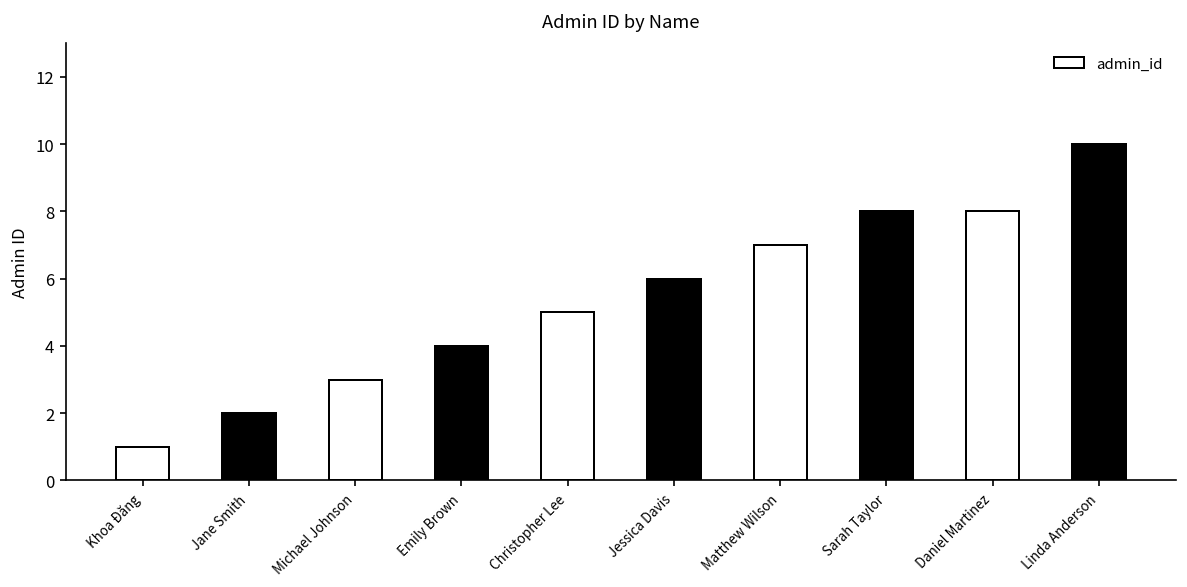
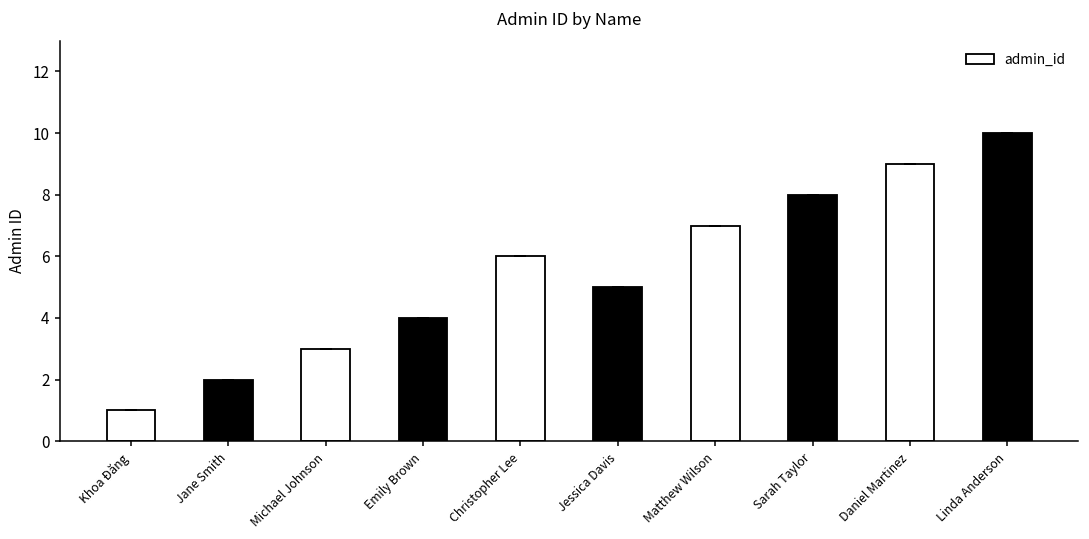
admin_id, Christopher Lee: 5 -> 6
admin_id, Jessica Davis: 6 -> 5
admin_id, Daniel Martinez: 8 -> 9
